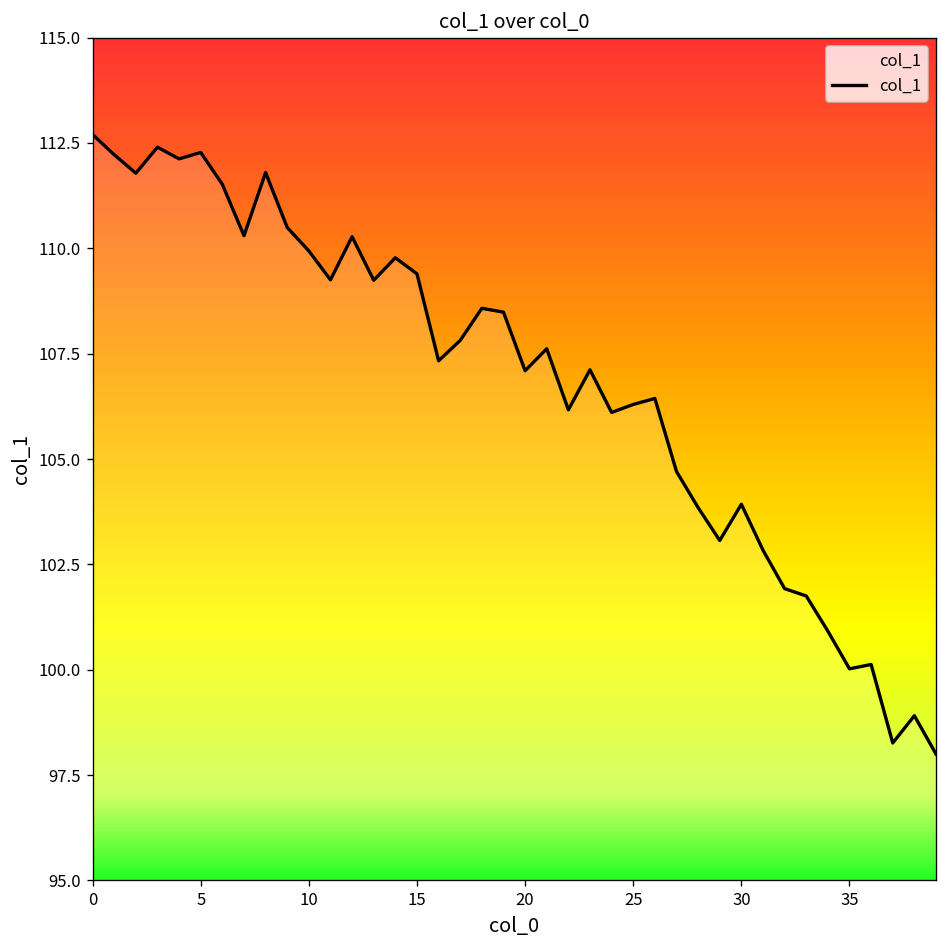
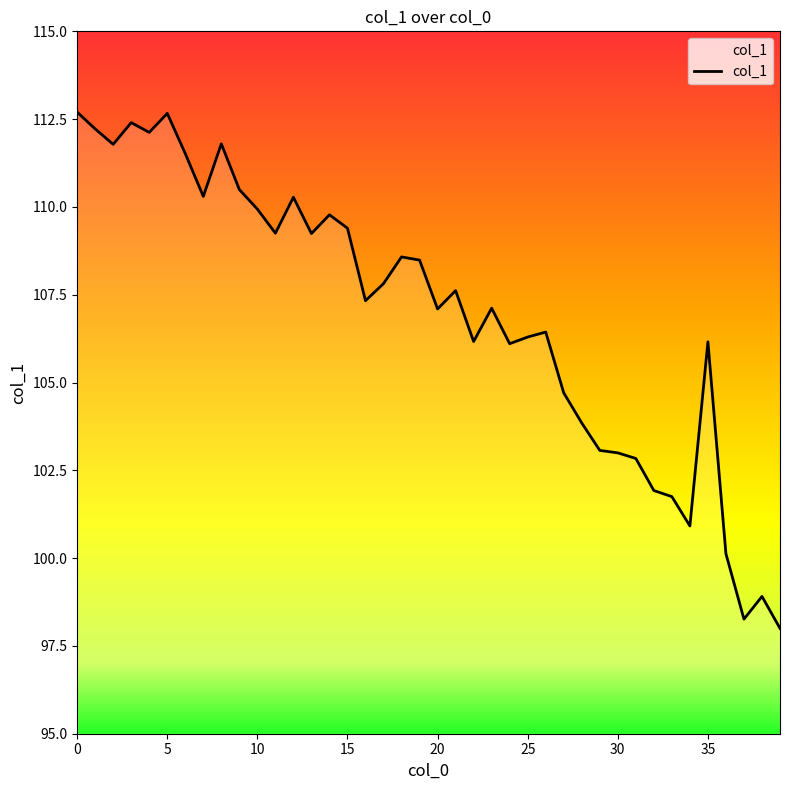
5: 112.3 -> 112.7
30: 103.9 -> 103.0
35: 100.0 -> 106.2
